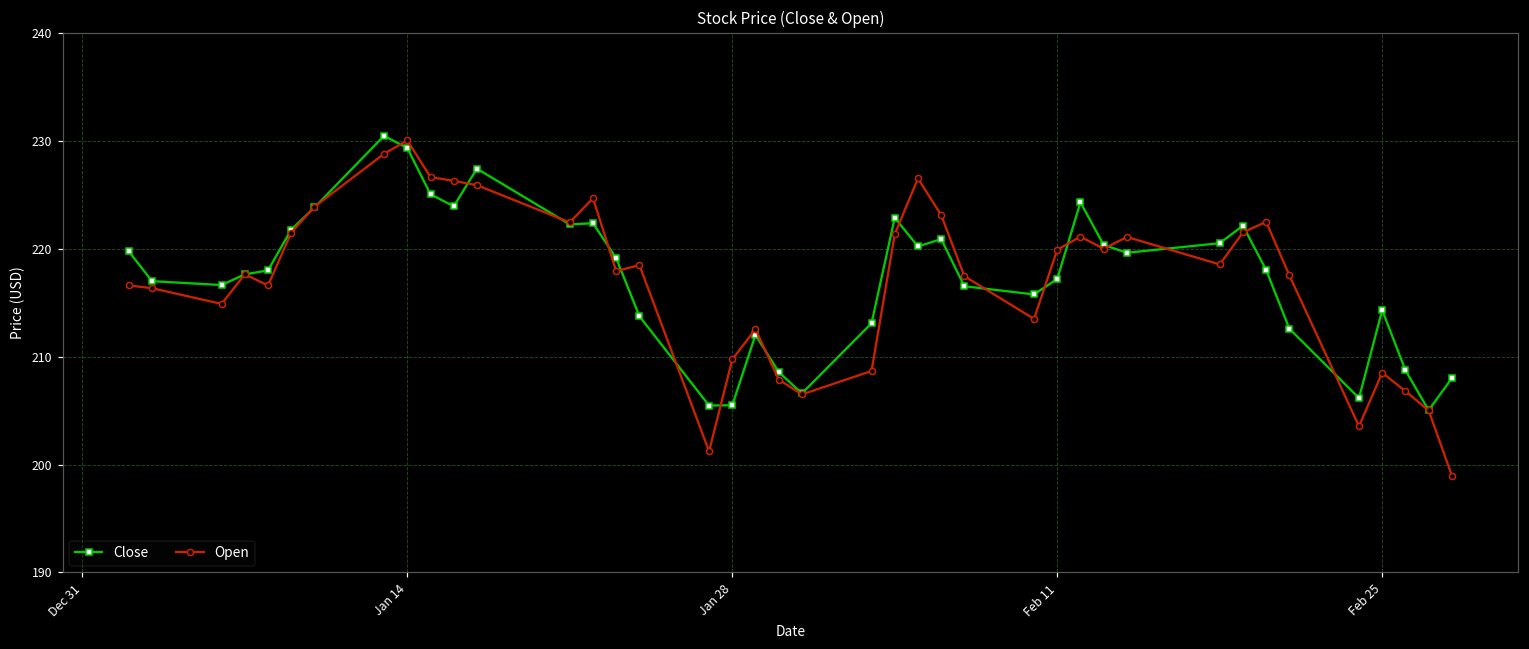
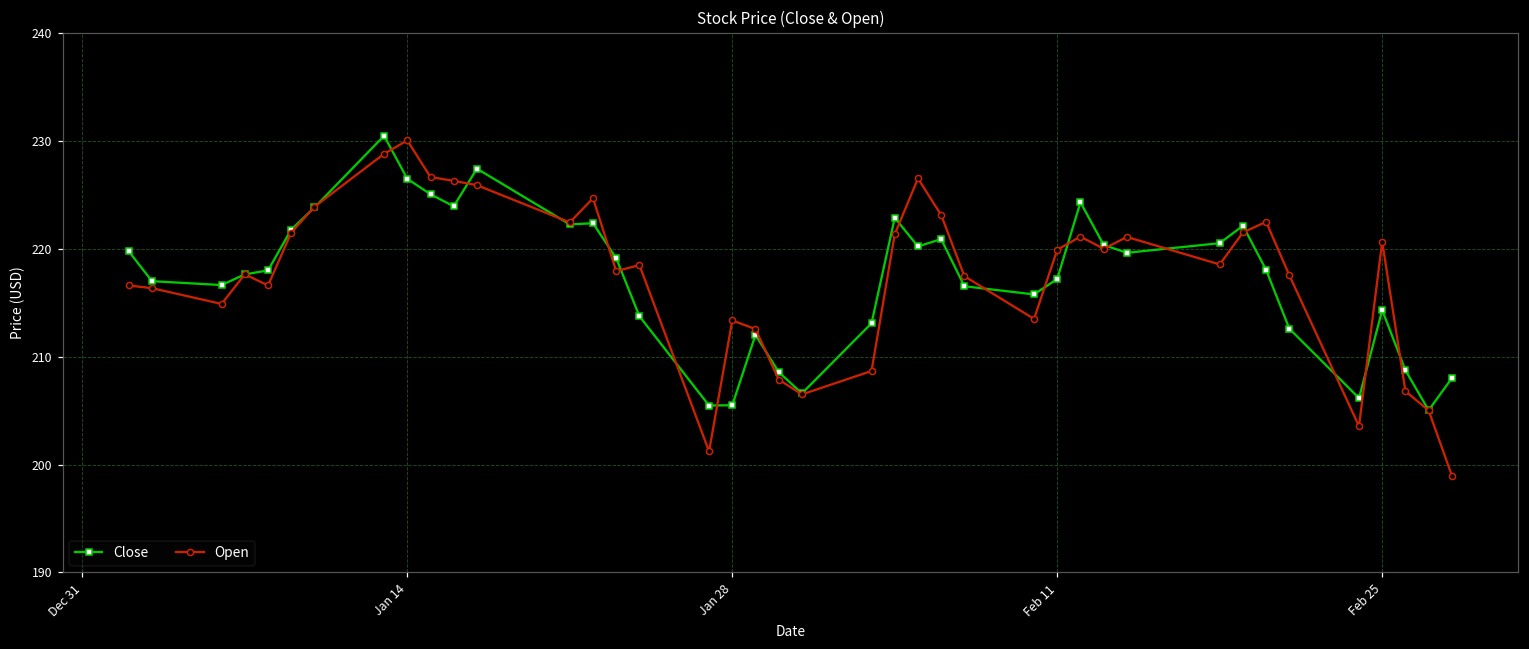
Close, Jan 14: 229 -> 226
Open, Jan 28: 210 -> 213
Open, Feb 25: 209 -> 221
